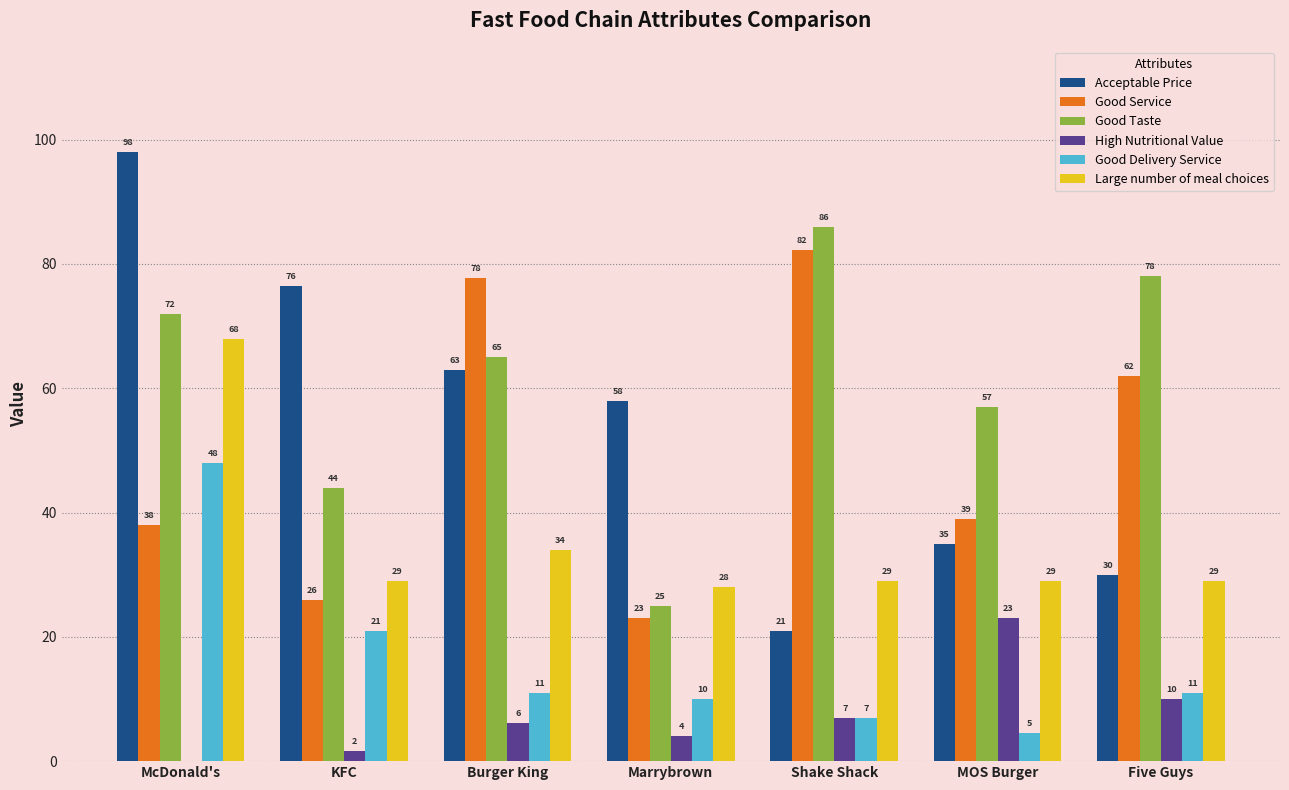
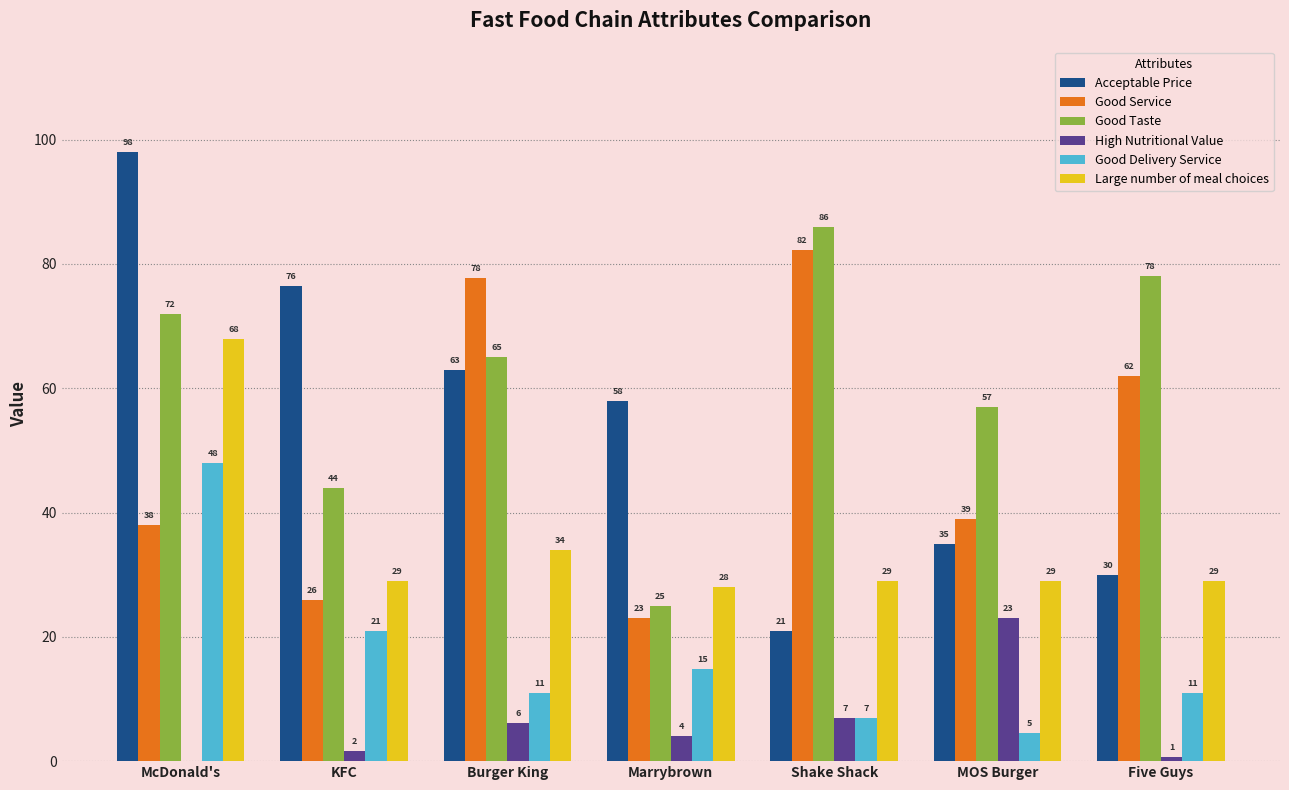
Good Delivery Service, Marrybrown: 10 -> 15
High Nutritional Value, Five Guys: 10 -> 1
